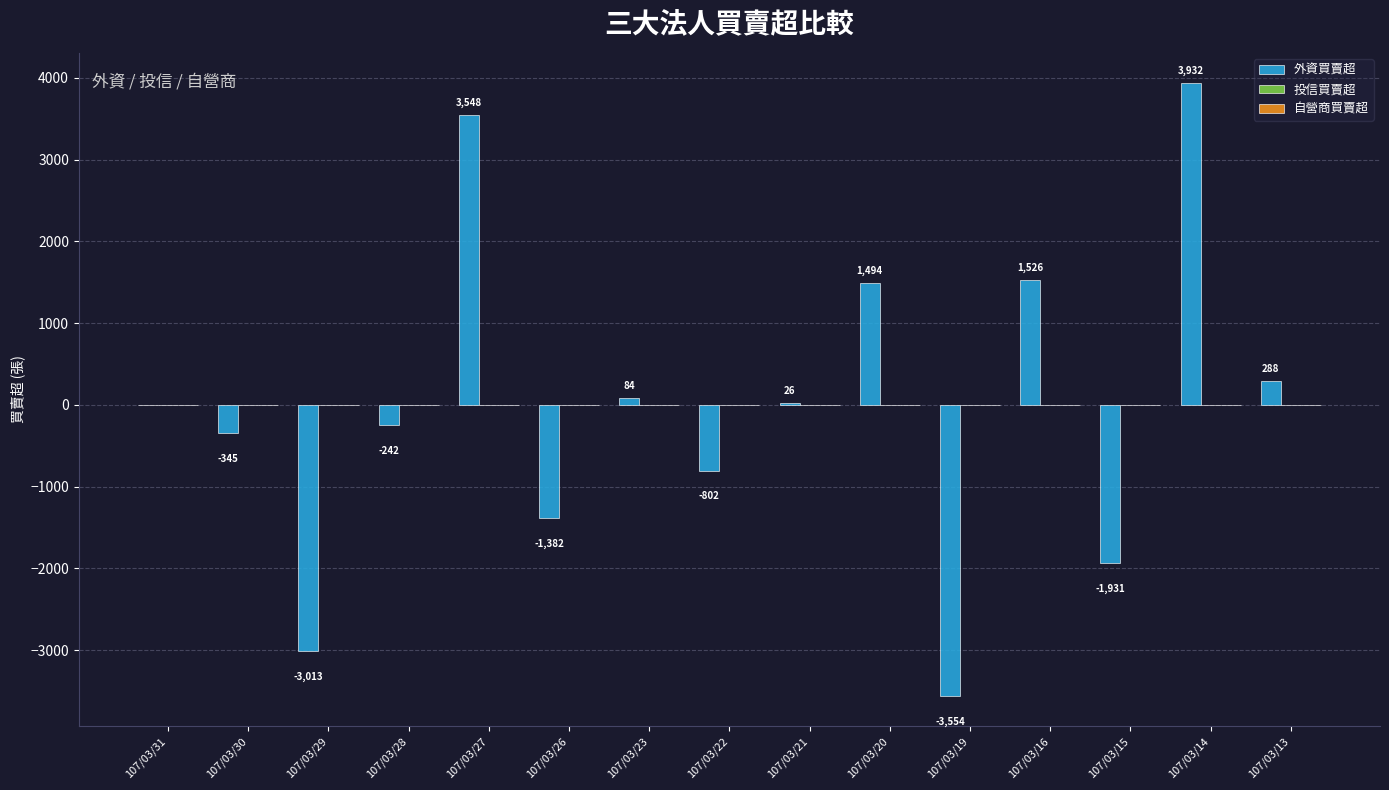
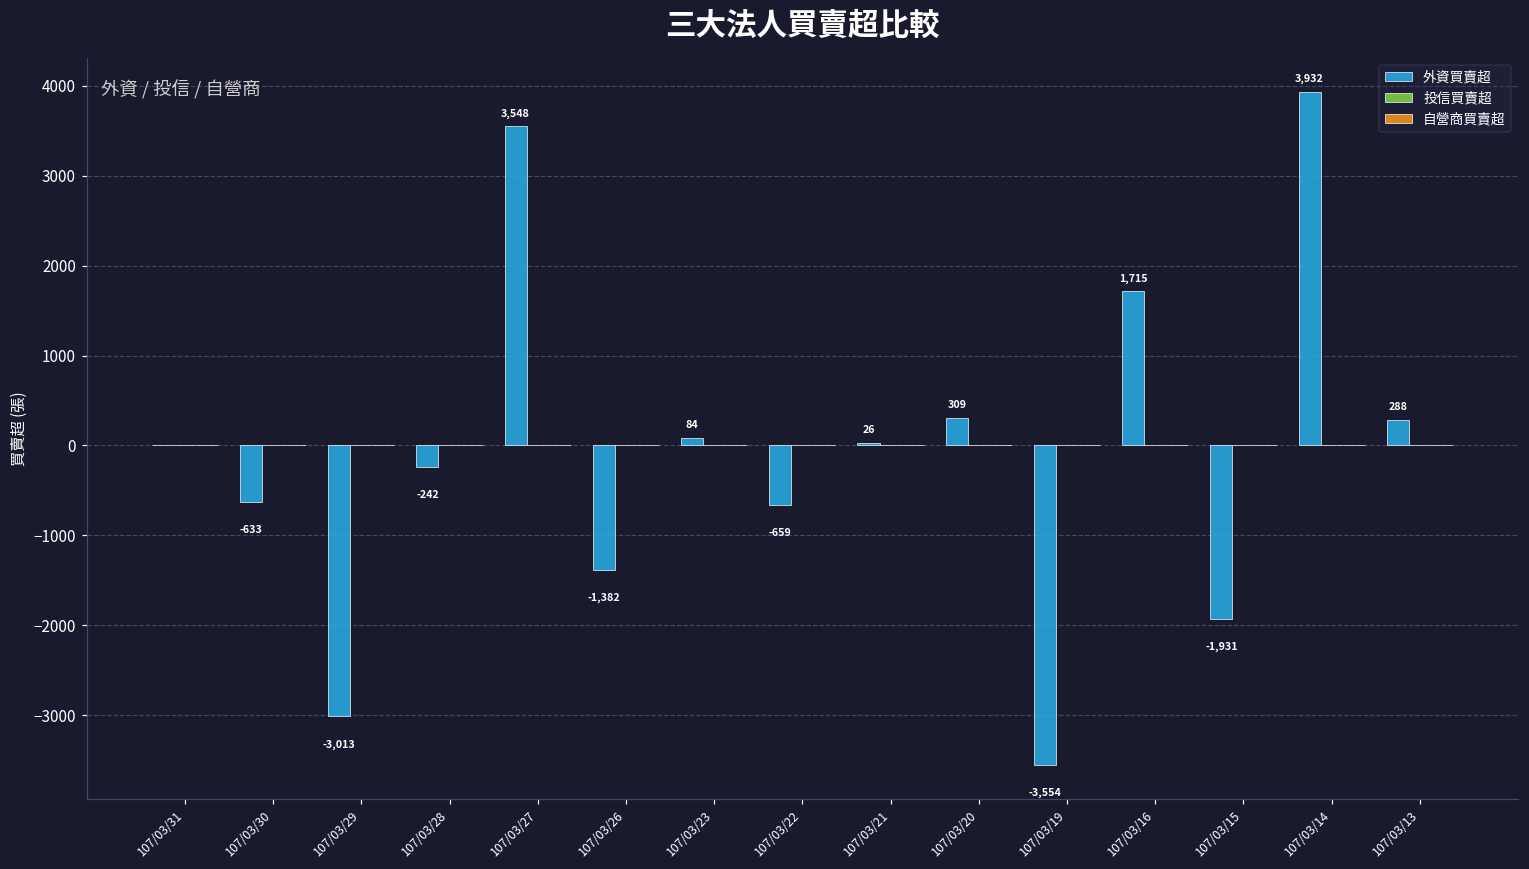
外資買賣超, 107/03/30: -345 -> -633
外資買賣超, 107/03/22: -802 -> -659
外資買賣超, 107/03/20: 1,494 -> 309
外資買賣超, 107/03/16: 1,526 -> 1,715
